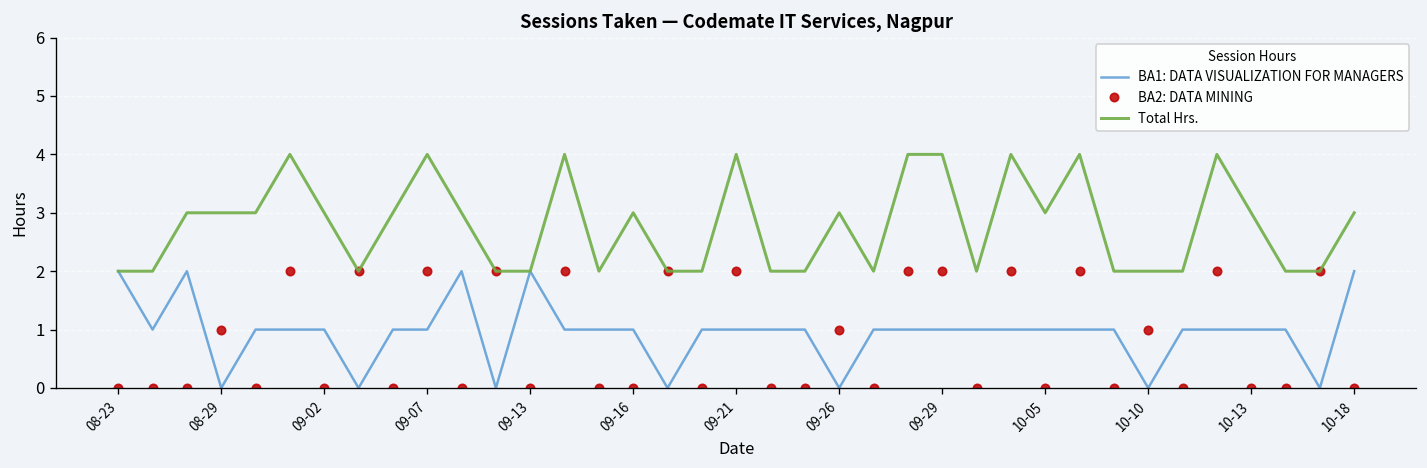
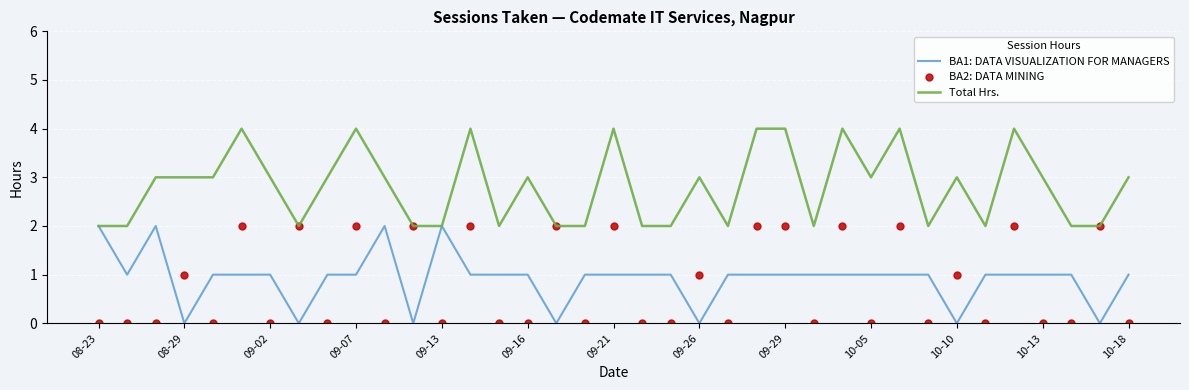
Total Hrs., 10-10: 2 -> 3
BA1: DATA VISUALIZATION FOR MANAGERS, 10-18: 2 -> 1
